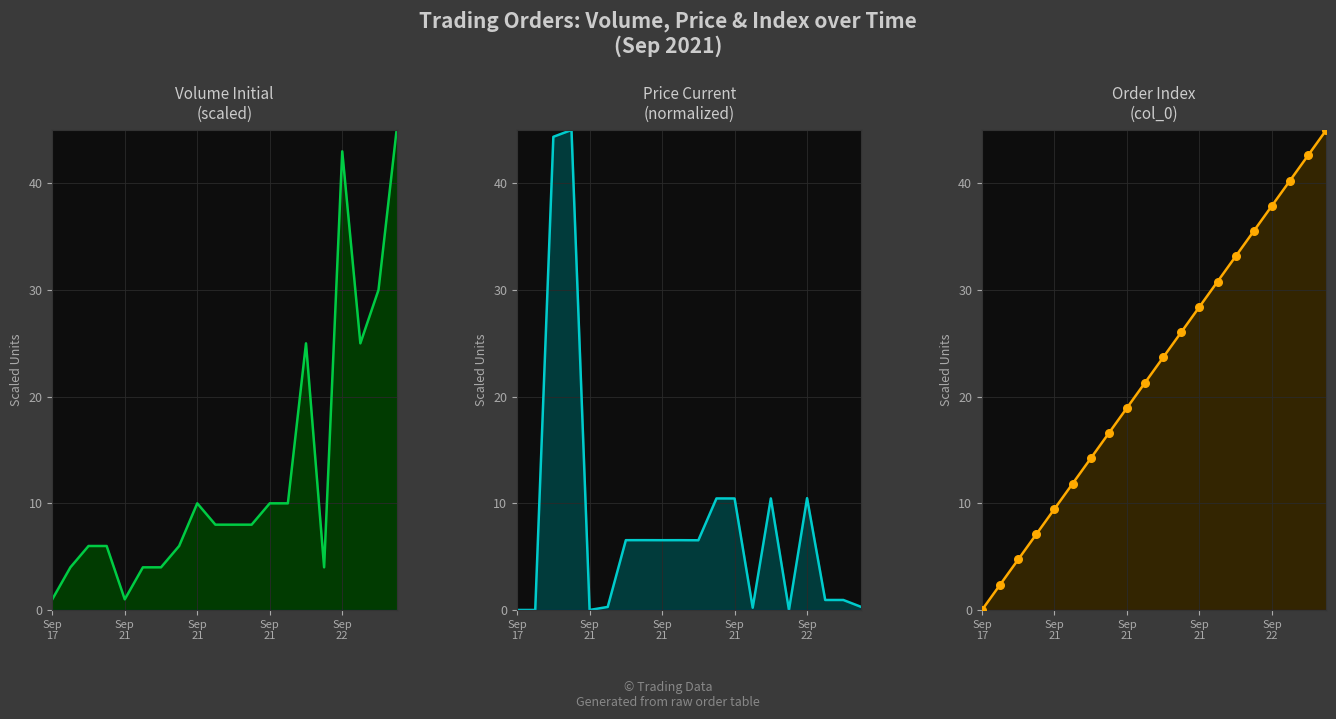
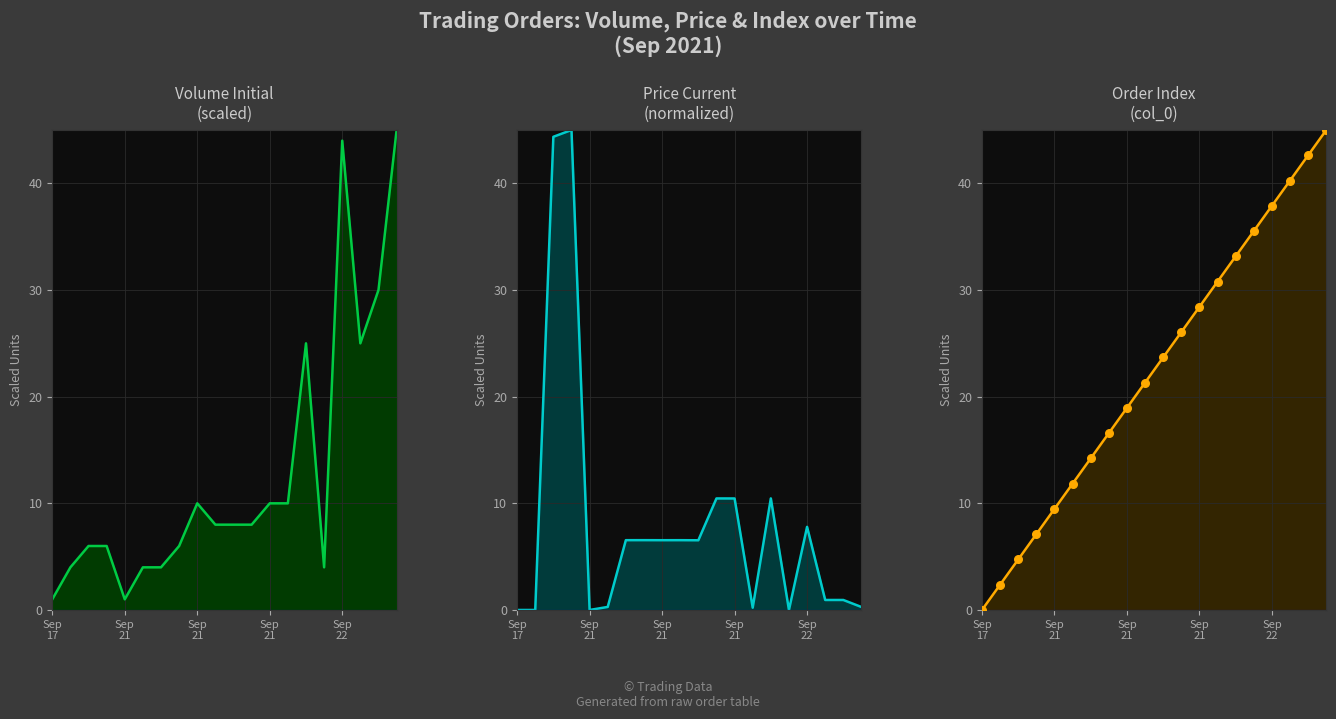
Volume Initial (scaled), Sep 22: 43.0 -> 44.0
Price Current (normalized), Sep 22: 10.5 -> 7.8
